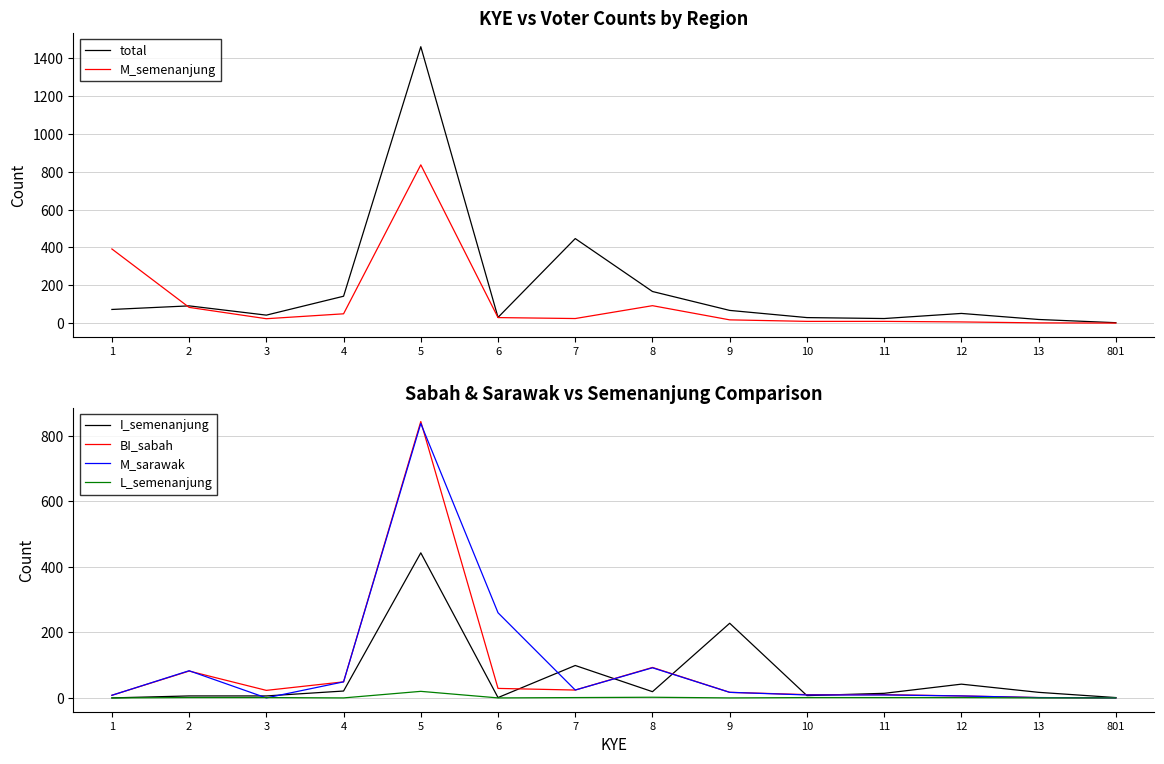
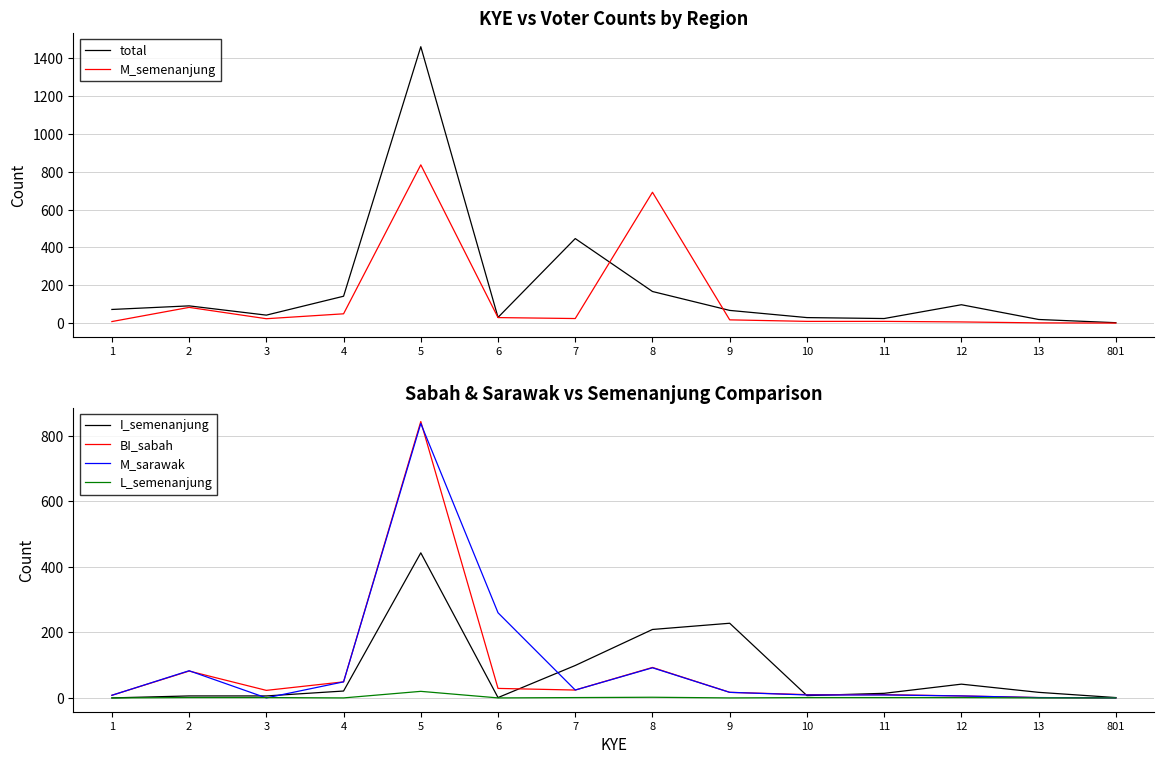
KYE vs Voter Counts by Region, M_semenanjung, 1: 390 -> 10
KYE vs Voter Counts by Region, M_semenanjung, 8: 90 -> 690
KYE vs Voter Counts by Region, total, 12: 50 -> 100
Sabah & Sarawak vs Semenanjung Comparison, I_semenanjung, 8: 20 -> 210
